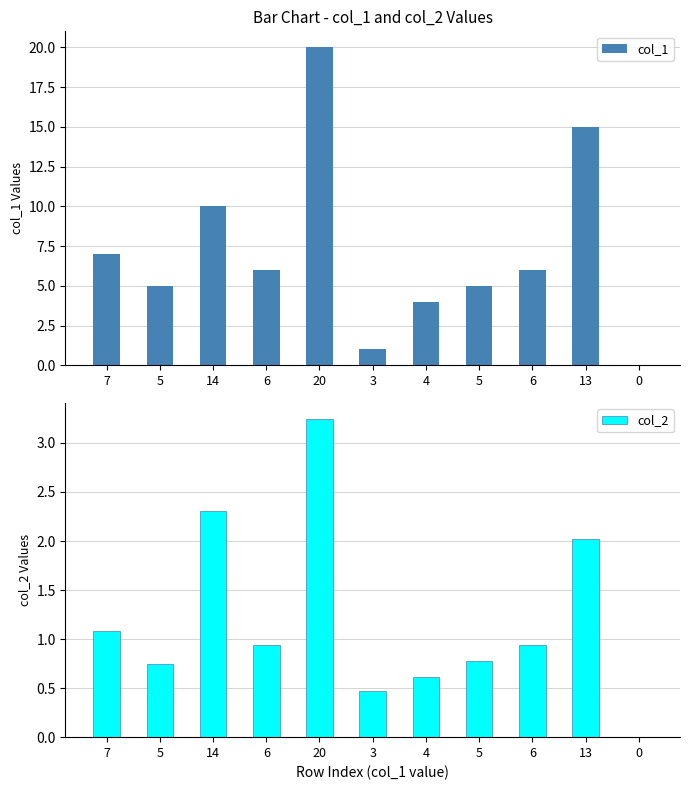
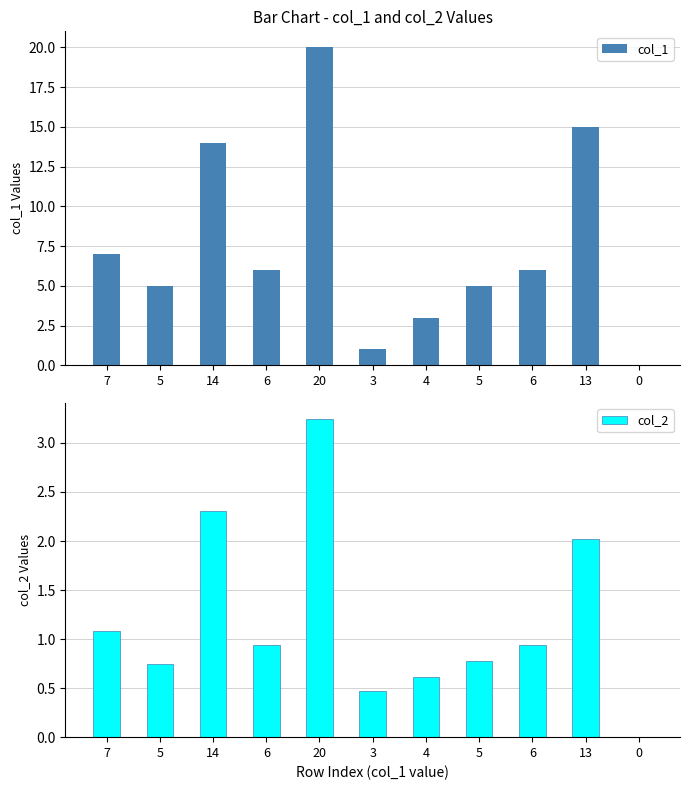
Bar Chart - col_1 and col_2 Values, 14: 10 -> 14
Bar Chart - col_1 and col_2 Values, 4: 4 -> 3
